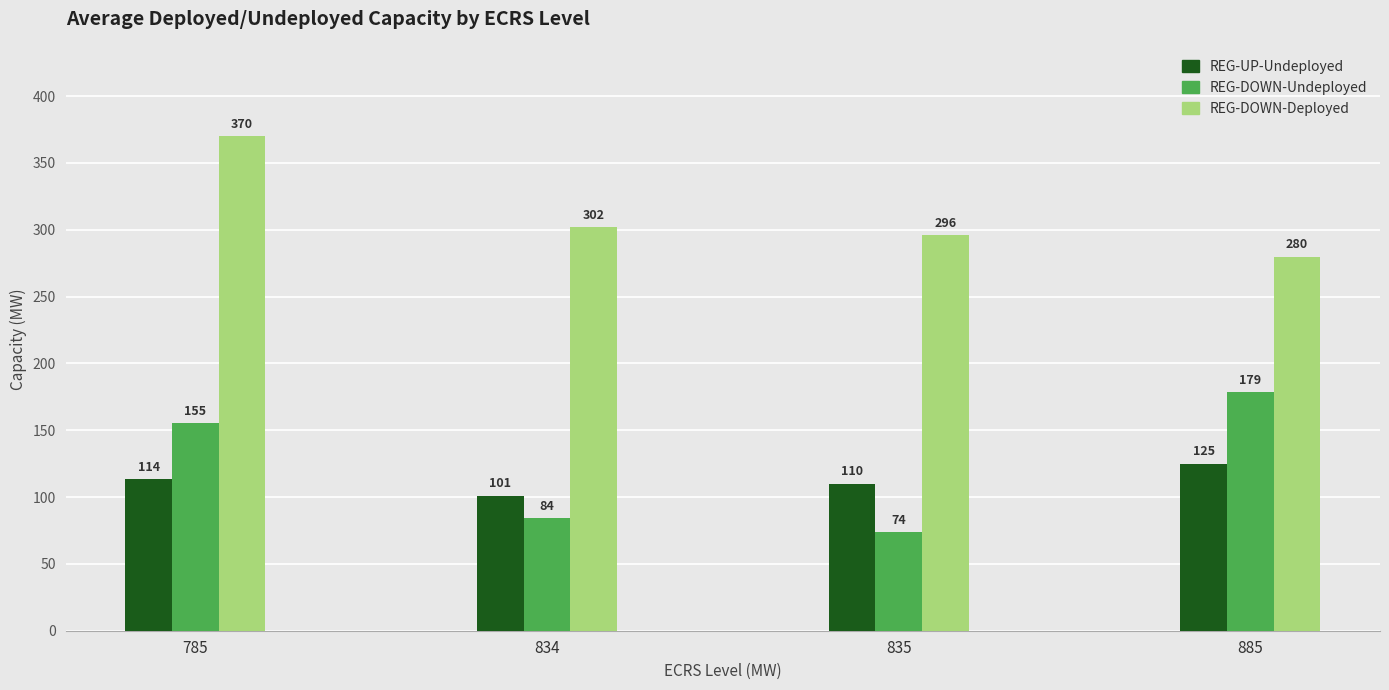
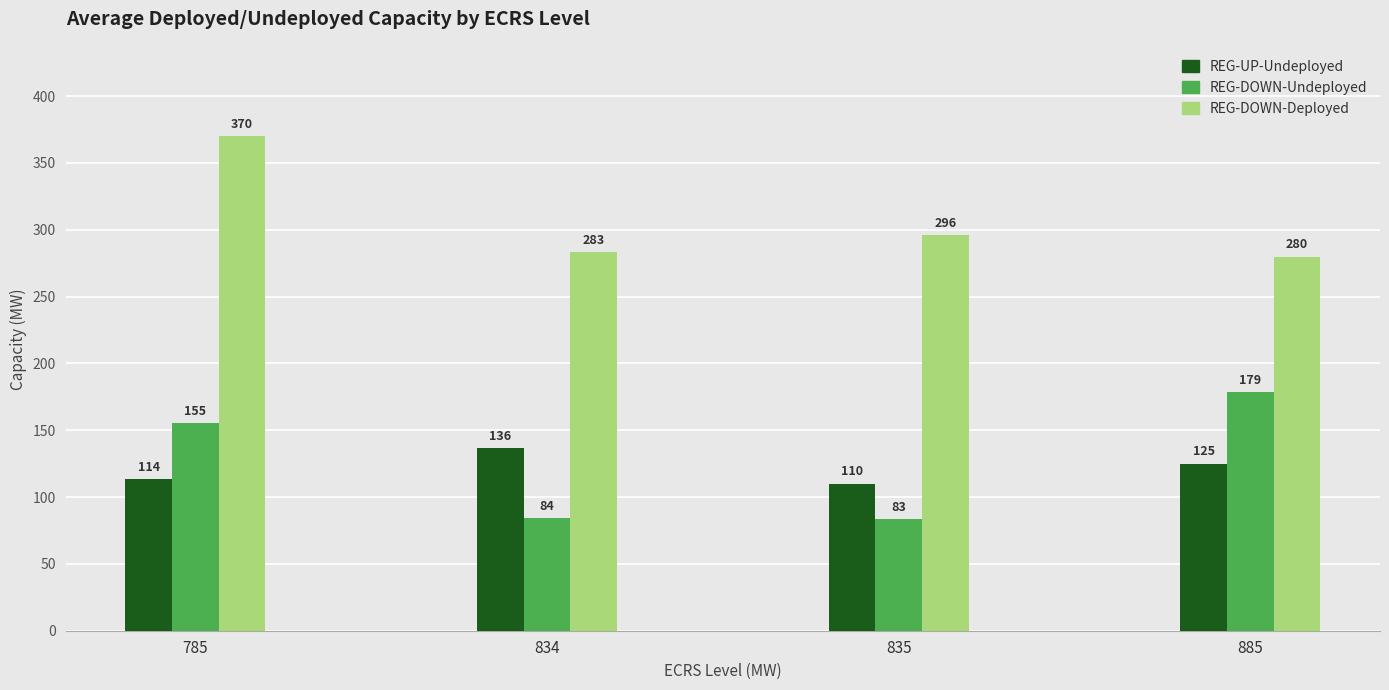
REG-UP-Undeployed, 834: 101 -> 136
REG-DOWN-Deployed, 834: 302 -> 283
REG-DOWN-Undeployed, 835: 74 -> 83
